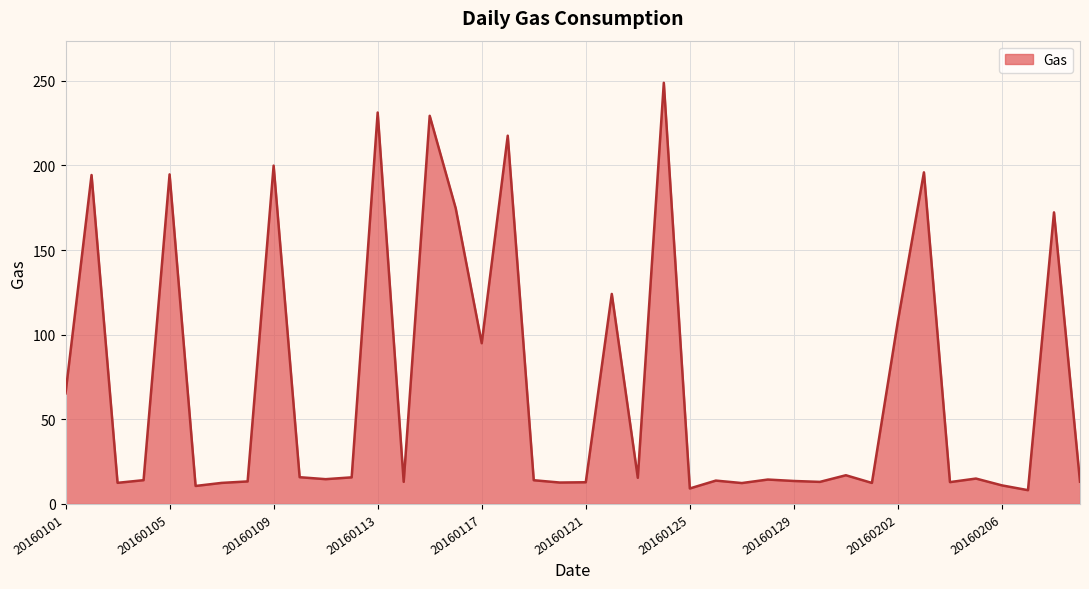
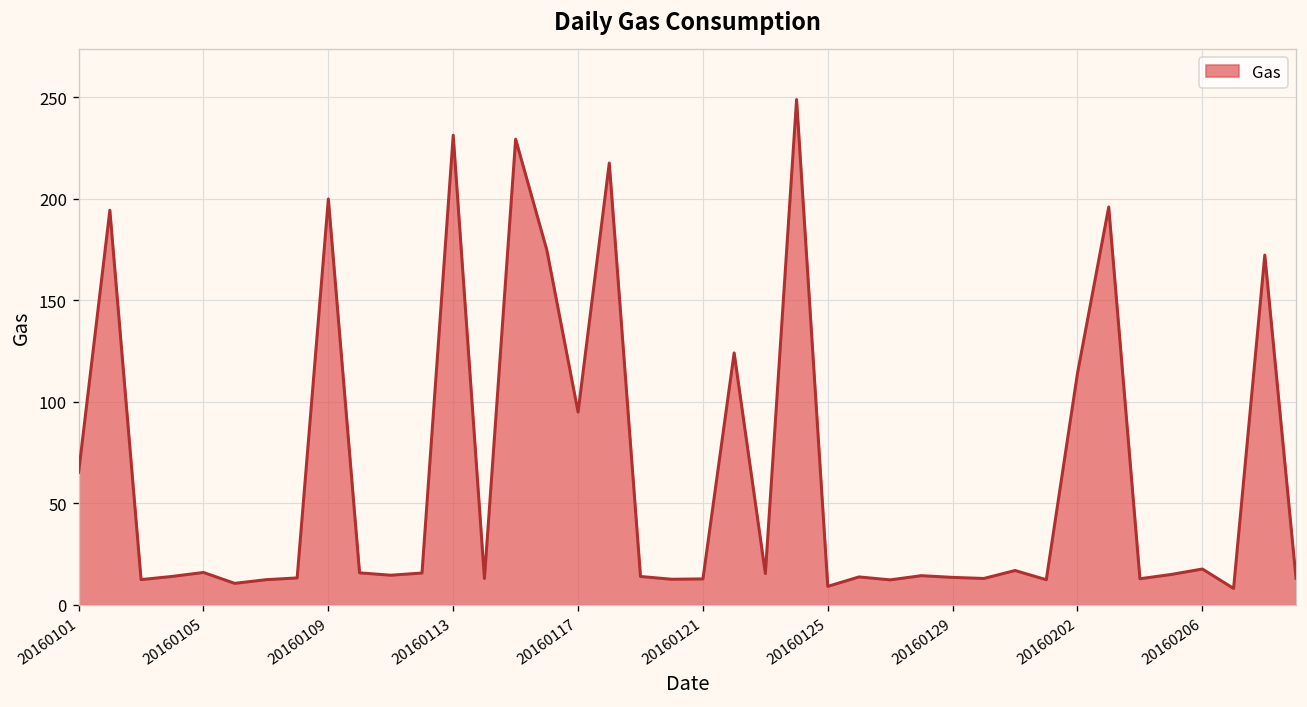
20160105: 195 -> 16
20160202: 108 -> 114
20160206: 11 -> 18
